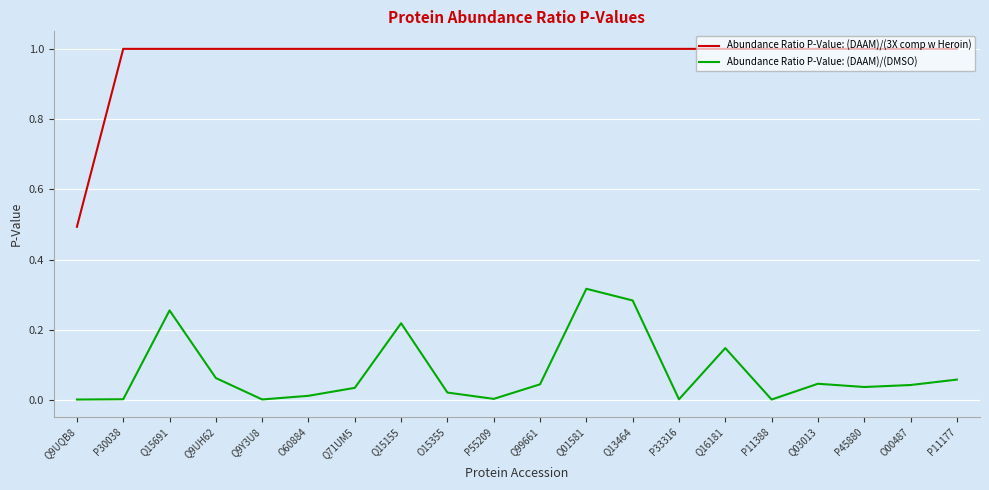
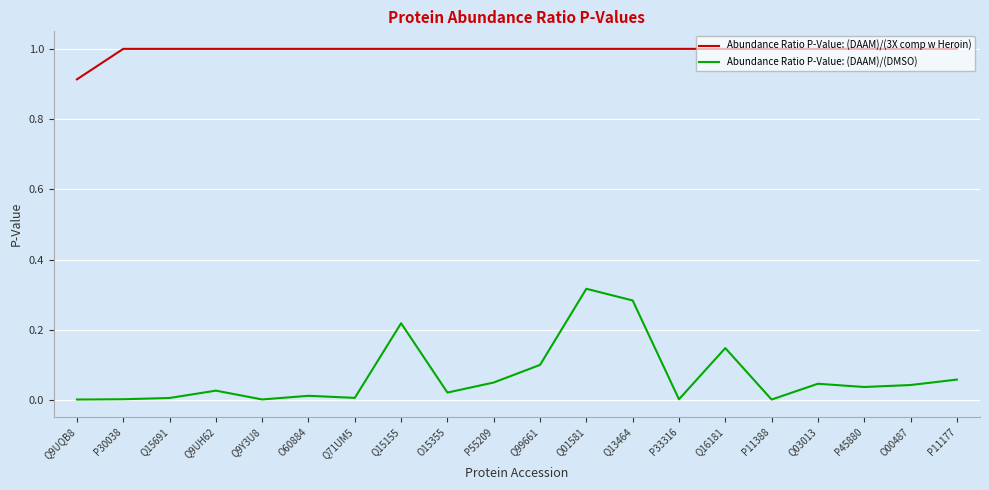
Abundance Ratio P-Value: (DAAM)/(3X comp w Heroin), Q9UQB8: 0.49 -> 0.91
Abundance Ratio P-Value: (DAAM)/(DMSO), Q15691: 0.26 -> 0.01
Abundance Ratio P-Value: (DAAM)/(DMSO), Q9UH62: 0.06 -> 0.03
Abundance Ratio P-Value: (DAAM)/(DMSO), Q71UM5: 0.03 -> 0.01
Abundance Ratio P-Value: (DAAM)/(DMSO), P55209: 0.00 -> 0.05
Abundance Ratio P-Value: (DAAM)/(DMSO), Q99661: 0.04 -> 0.10
